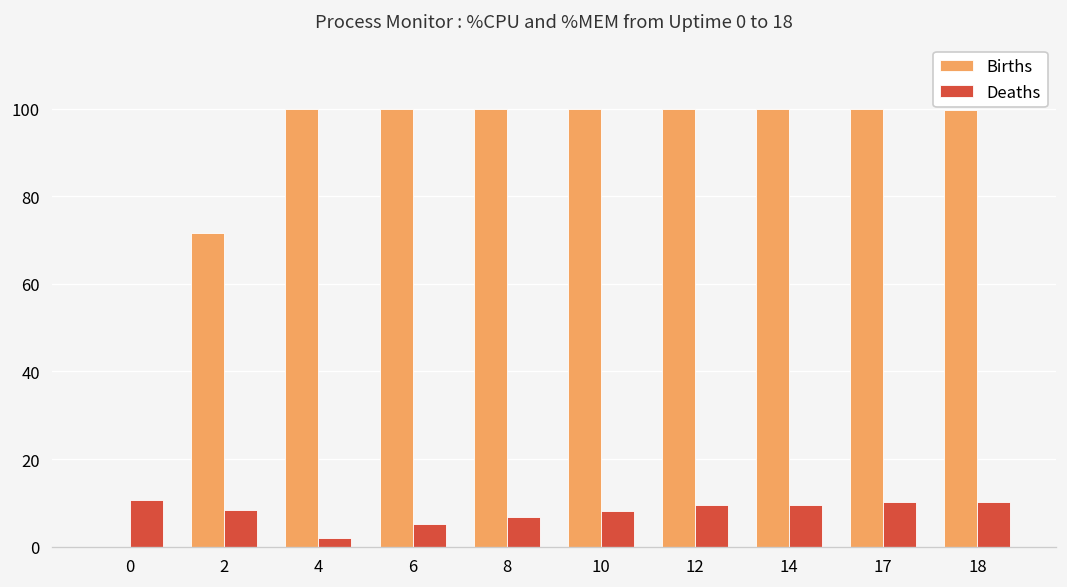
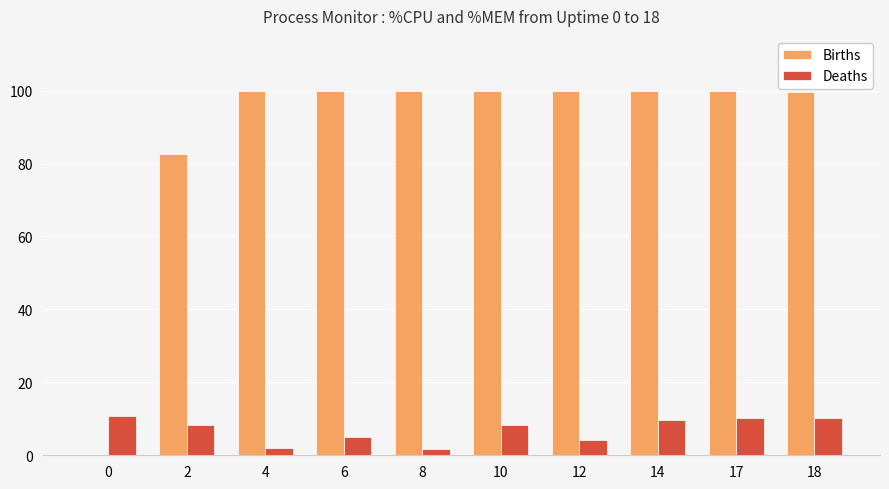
Births, 2: 72 -> 83
Deaths, 8: 7 -> 2
Deaths, 12: 10 -> 4
